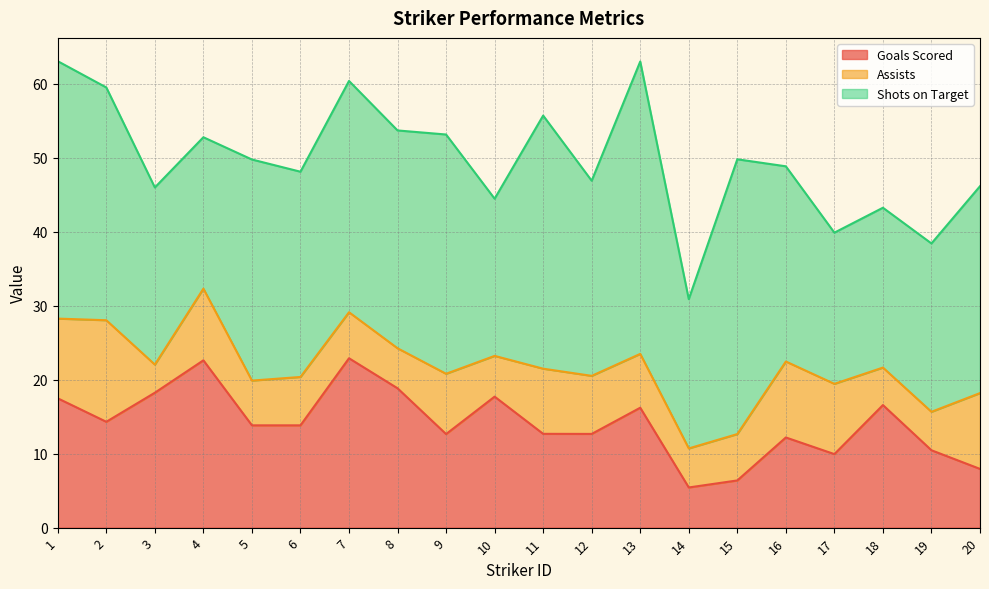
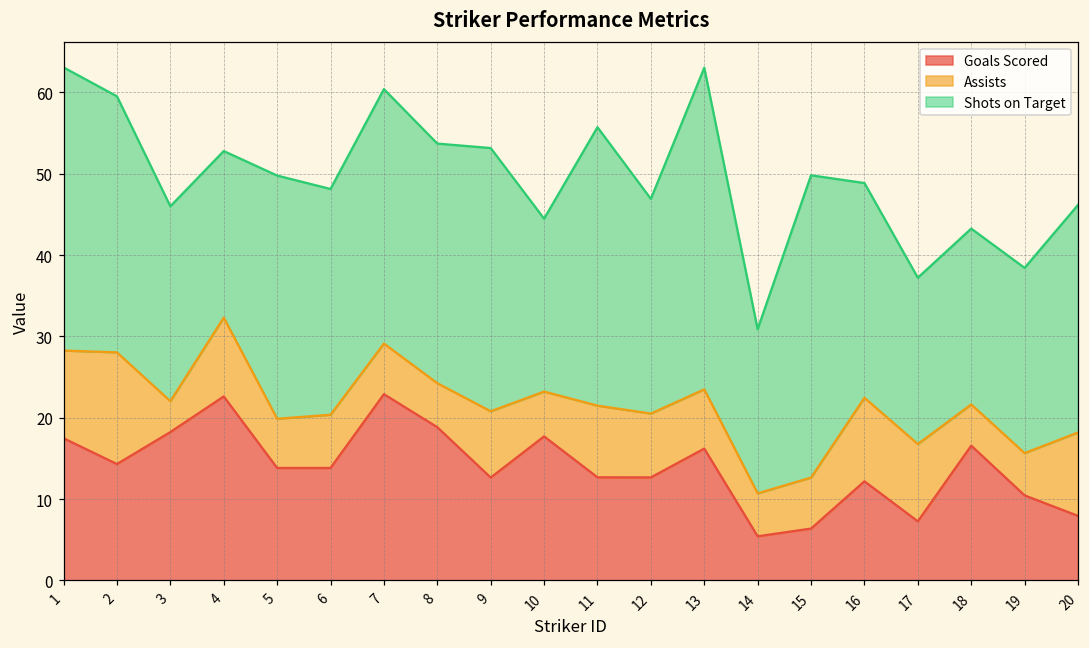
Goals Scored, 17: 10 -> 7
